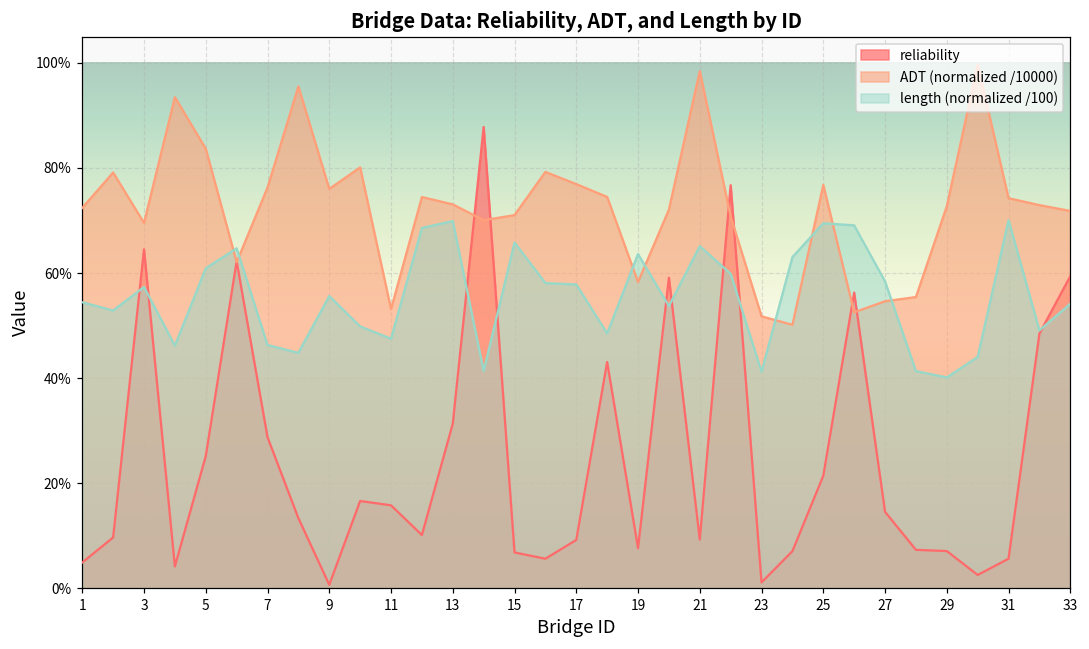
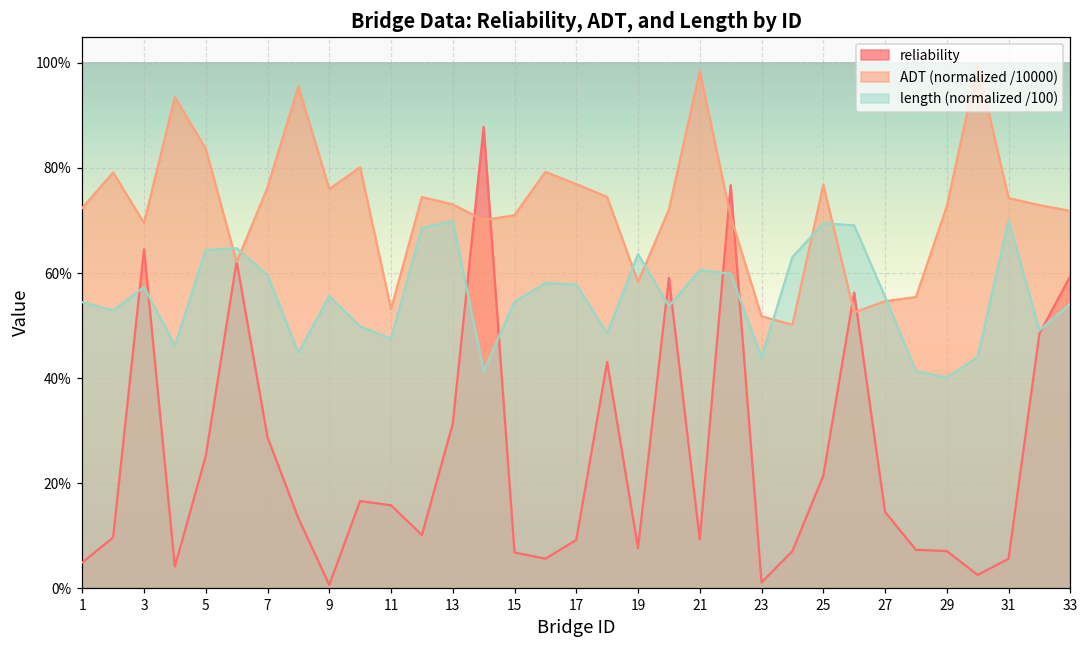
length (normalized /100), 5: 61% -> 64%
length (normalized /100), 7: 46% -> 60%
length (normalized /100), 15: 66% -> 55%
length (normalized /100), 21: 65% -> 61%
length (normalized /100), 23: 41% -> 44%
length (normalized /100), 27: 58% -> 55%
